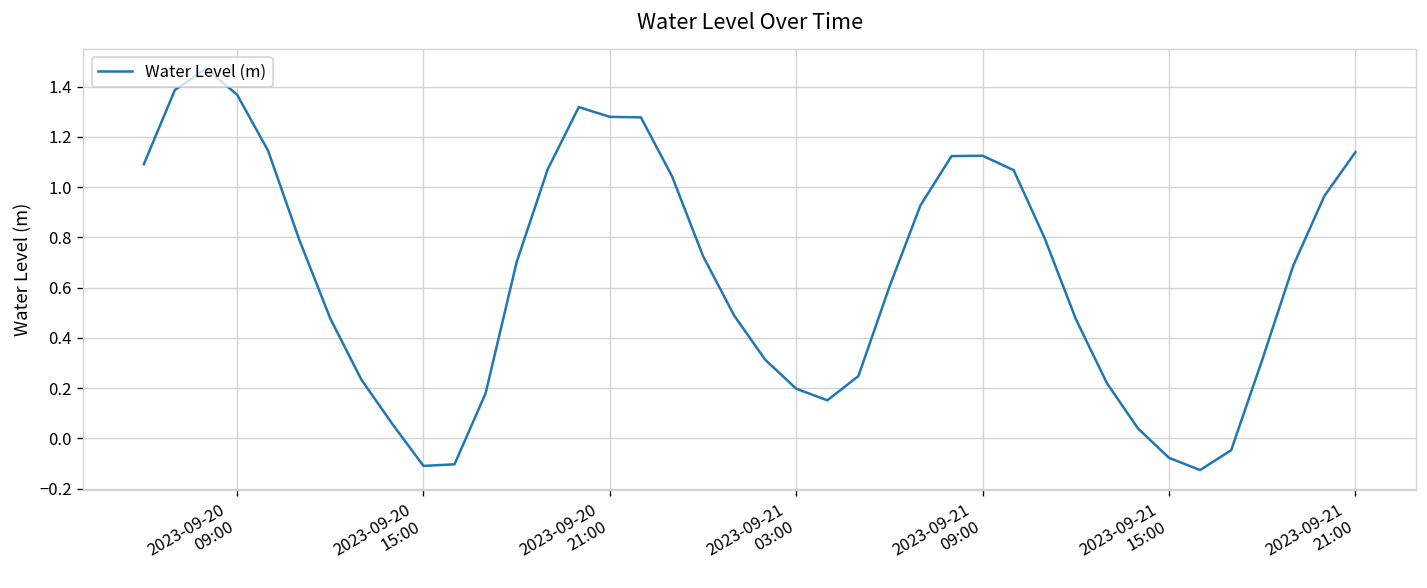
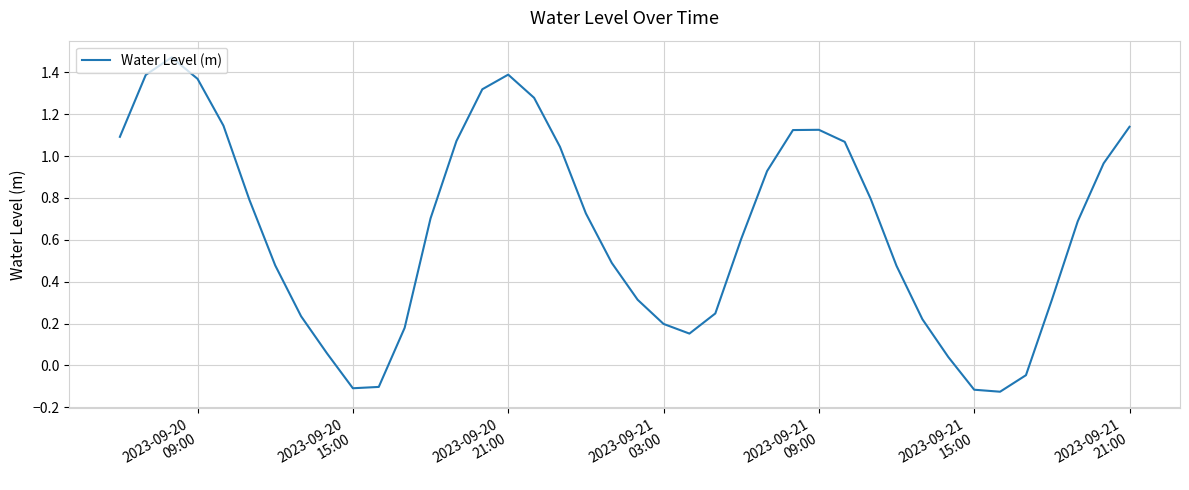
2023-09-20 21:00: 1.28 -> 1.39
2023-09-21 15:00: -0.08 -> -0.12
